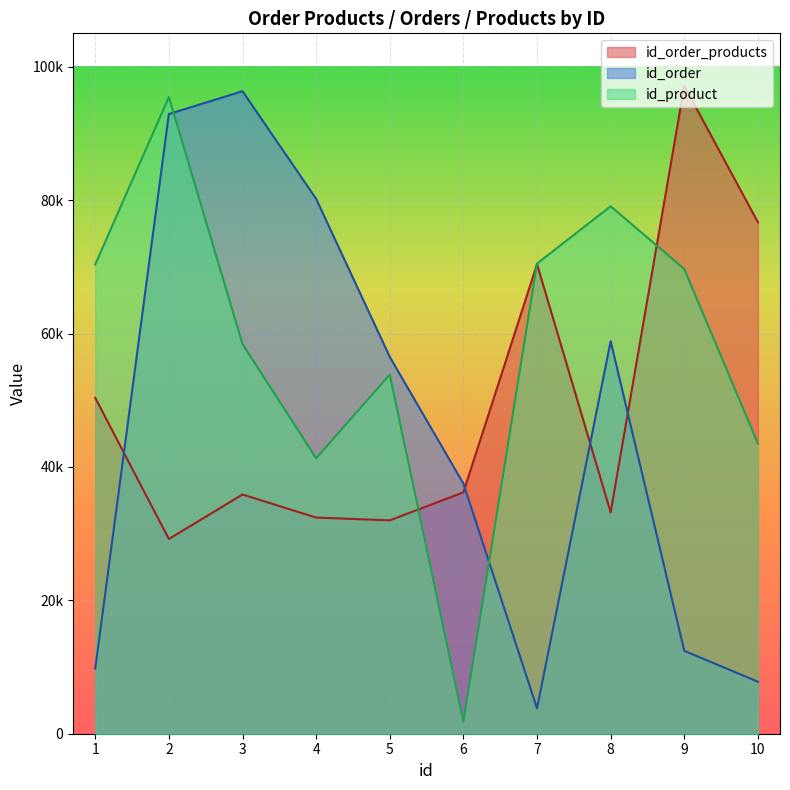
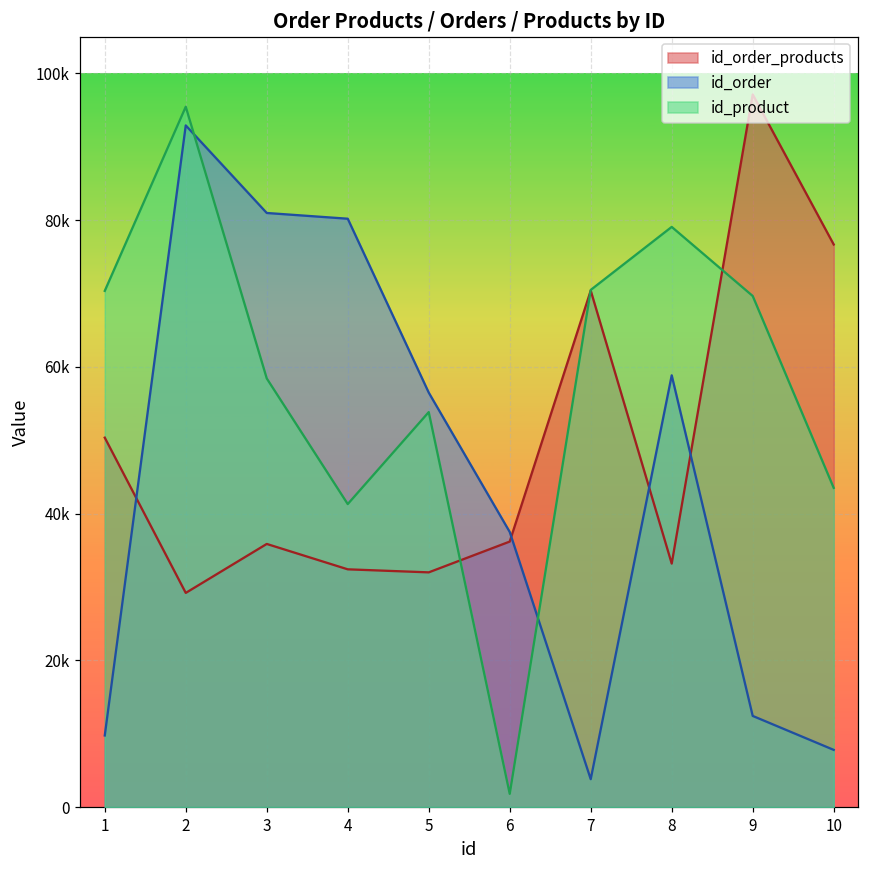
id_order, 3: 96000 -> 81000
